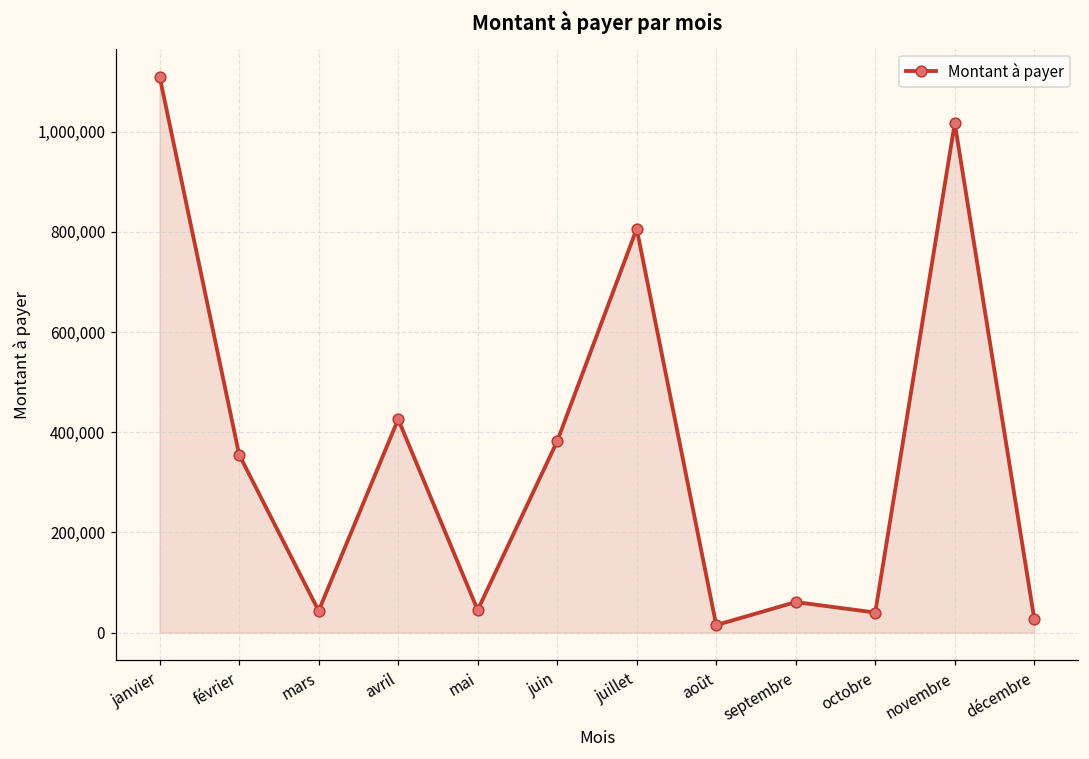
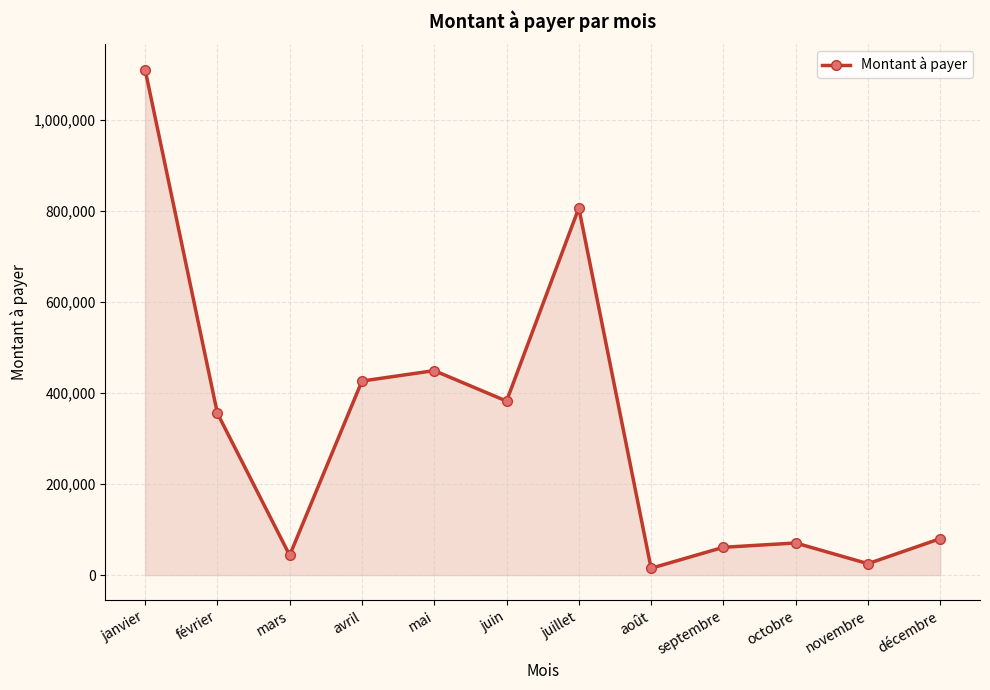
mai: 50,000 -> 450,000
octobre: 40,000 -> 70,000
novembre: 1,020,000 -> 30,000
décembre: 30,000 -> 80,000
